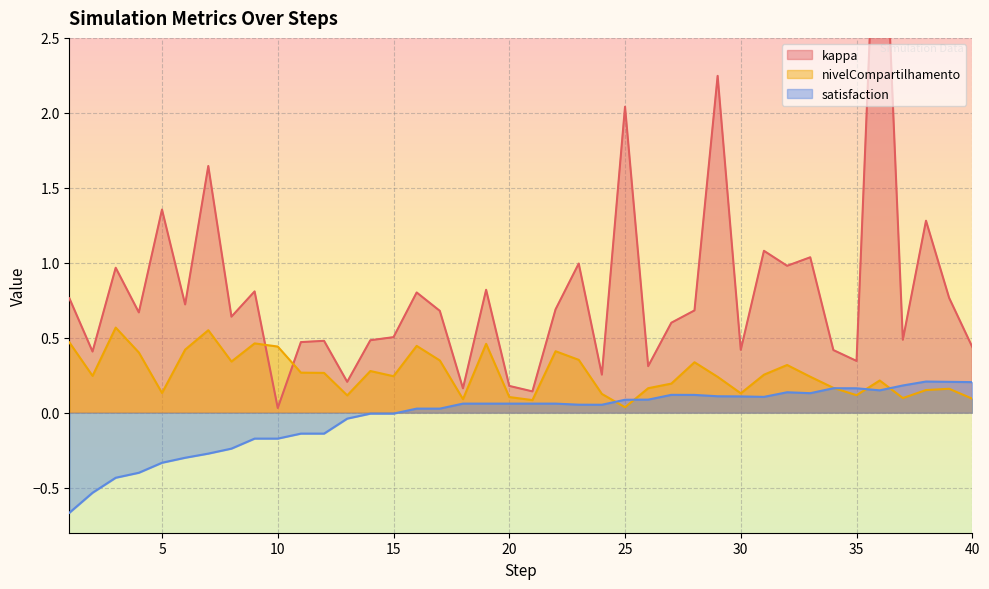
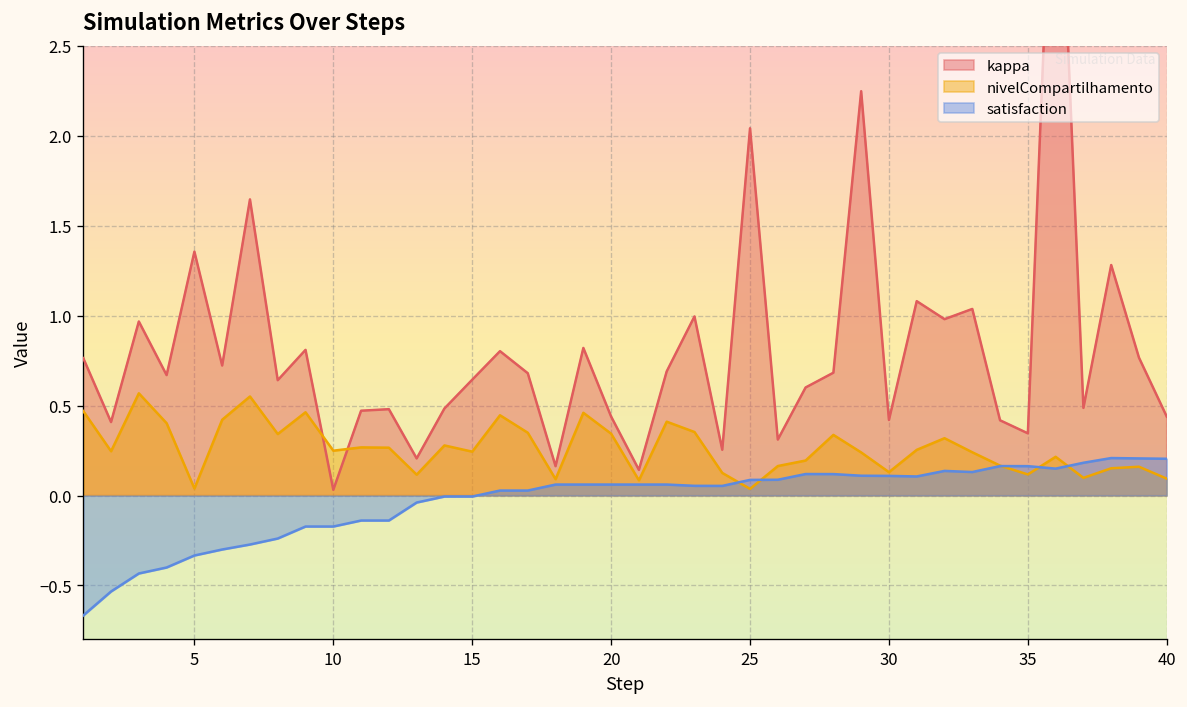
nivelCompartilhamento, 5: 0.13 -> 0.04
nivelCompartilhamento, 10: 0.44 -> 0.25
kappa, 15: 0.50 -> 0.64
kappa, 20: 0.18 -> 0.44
nivelCompartilhamento, 20: 0.10 -> 0.34
